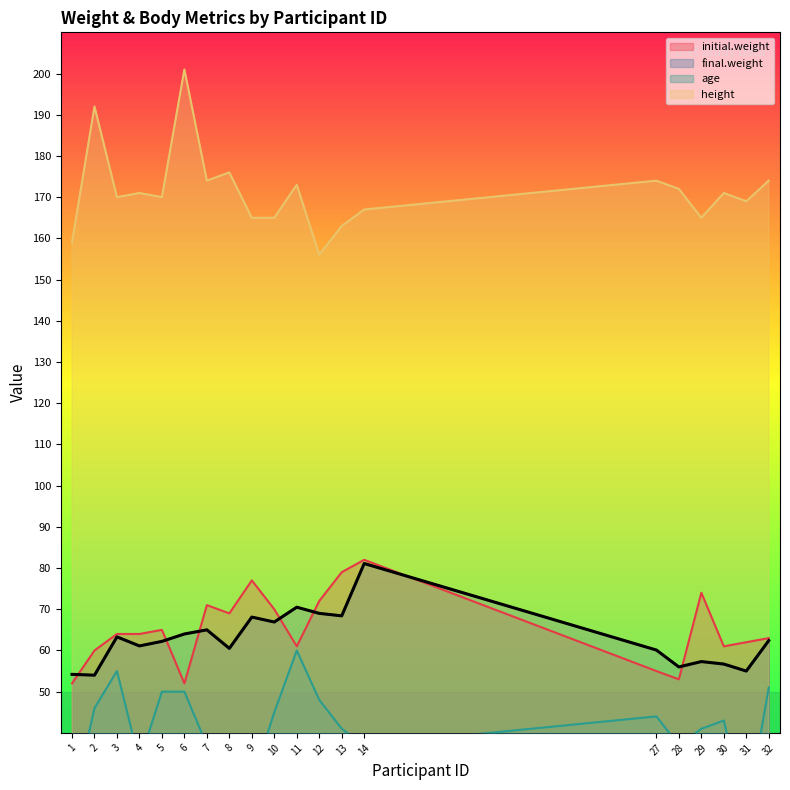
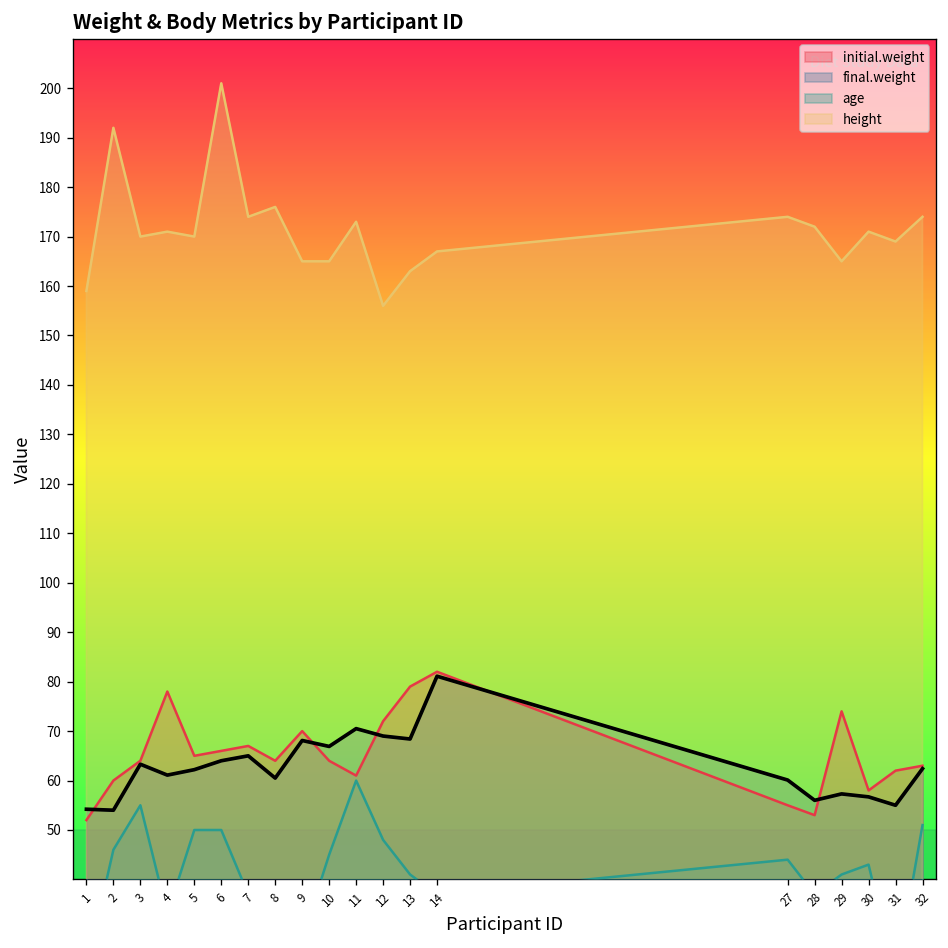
initial.weight, 4: 64 -> 78
initial.weight, 6: 52 -> 66
initial.weight, 7: 71 -> 67
initial.weight, 8: 69 -> 64
initial.weight, 9: 77 -> 70
initial.weight, 10: 70 -> 64
initial.weight, 30: 61 -> 58
